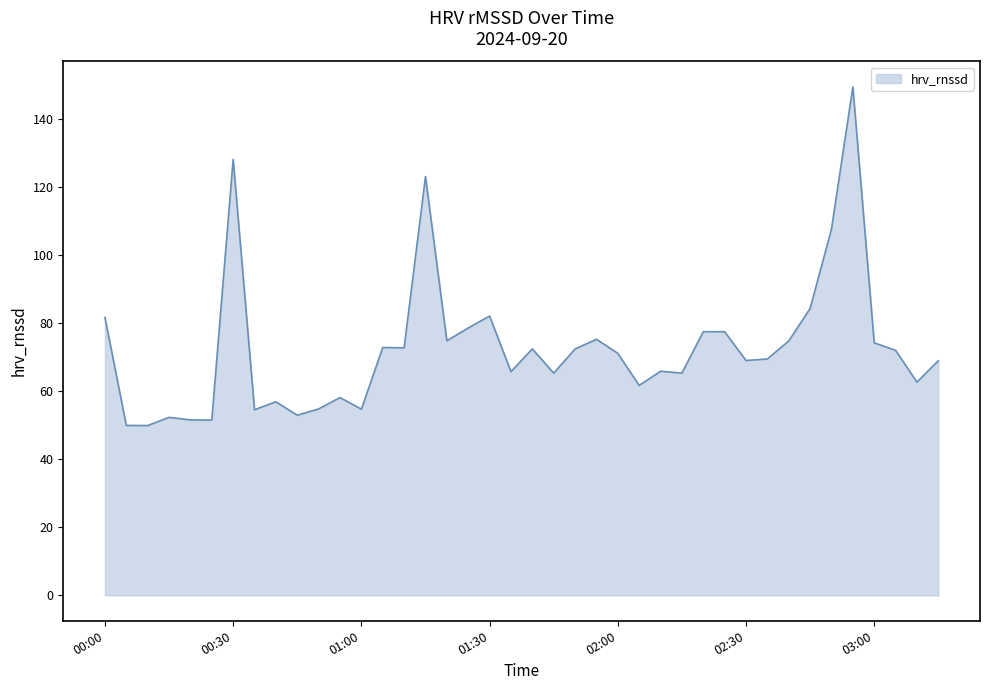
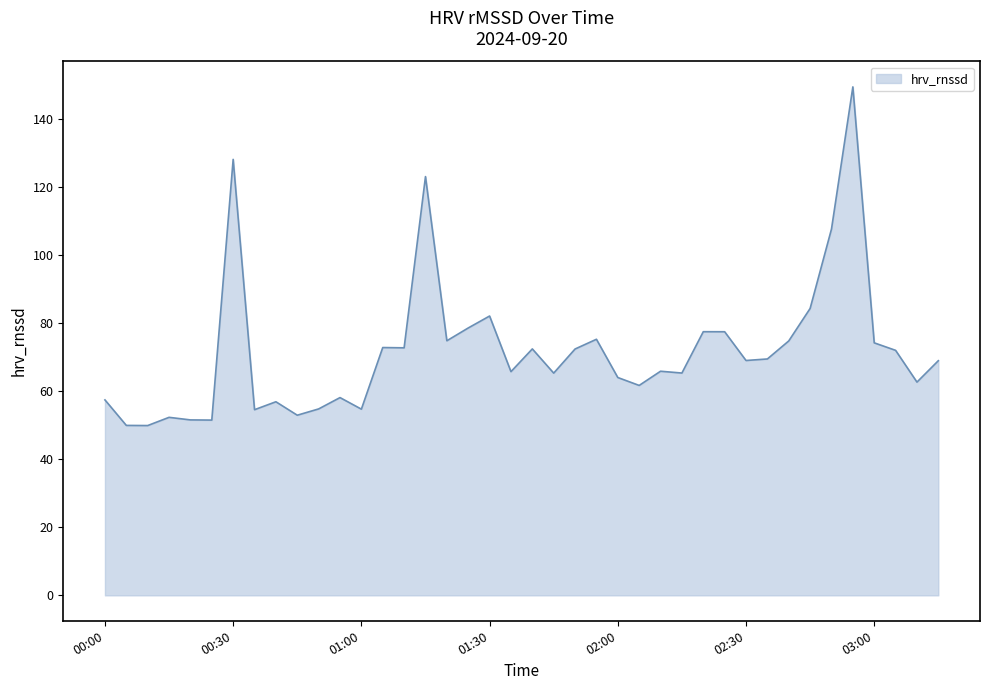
00:00: 82 -> 57
02:00: 71 -> 64
